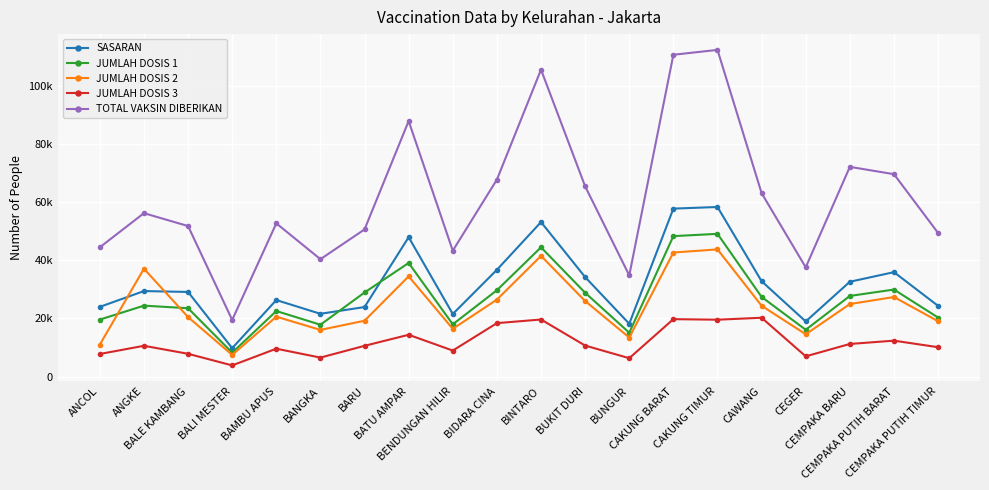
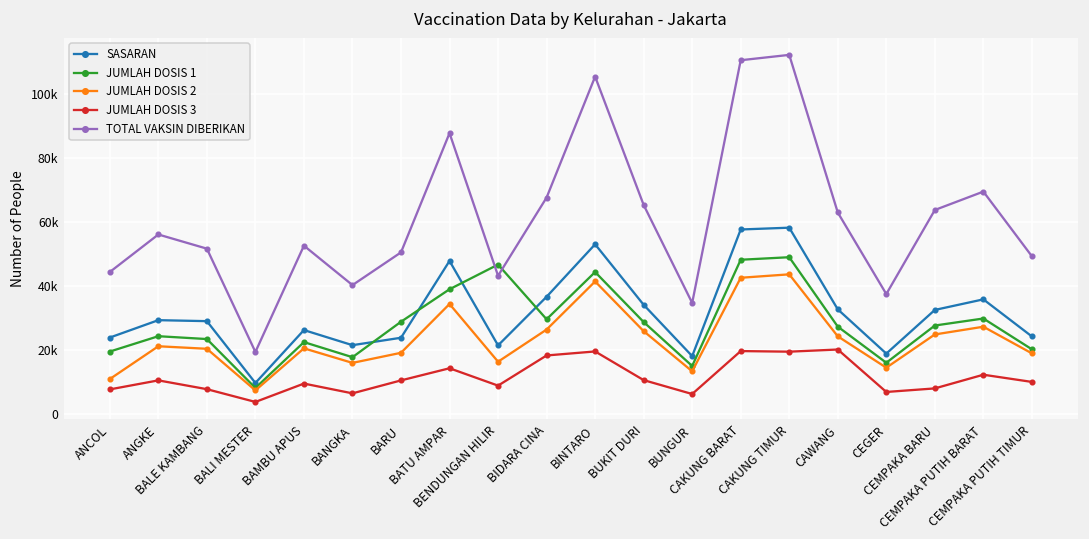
JUMLAH DOSIS 2, ANGKE: 37000 -> 21000
JUMLAH DOSIS 1, BENDUNGAN HILIR: 18000 -> 47000
JUMLAH DOSIS 3, CEMPAKA BARU: 11000 -> 8000
TOTAL VAKSIN DIBERIKAN, CEMPAKA BARU: 72000 -> 64000
